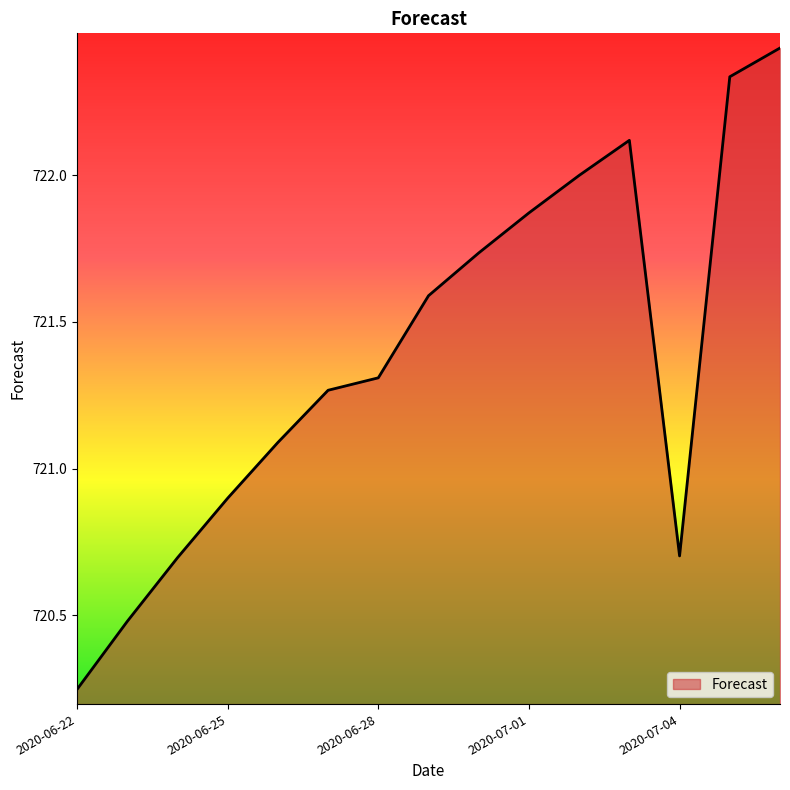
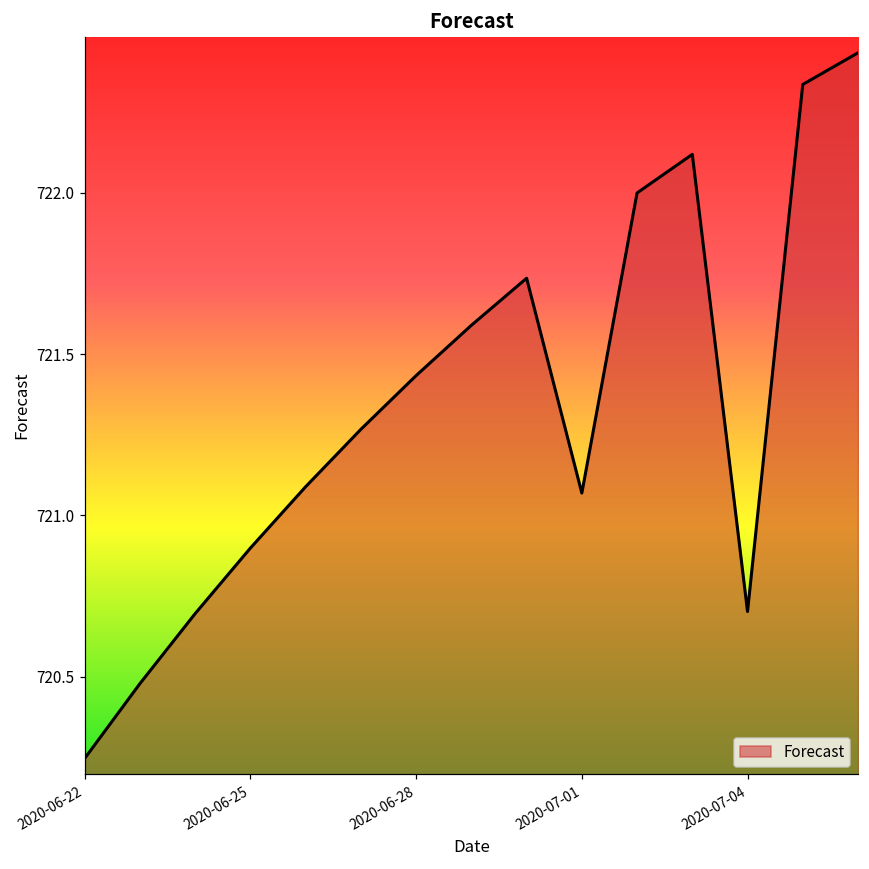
2020-06-28: 721.31 -> 721.43
2020-07-01: 721.87 -> 721.07
